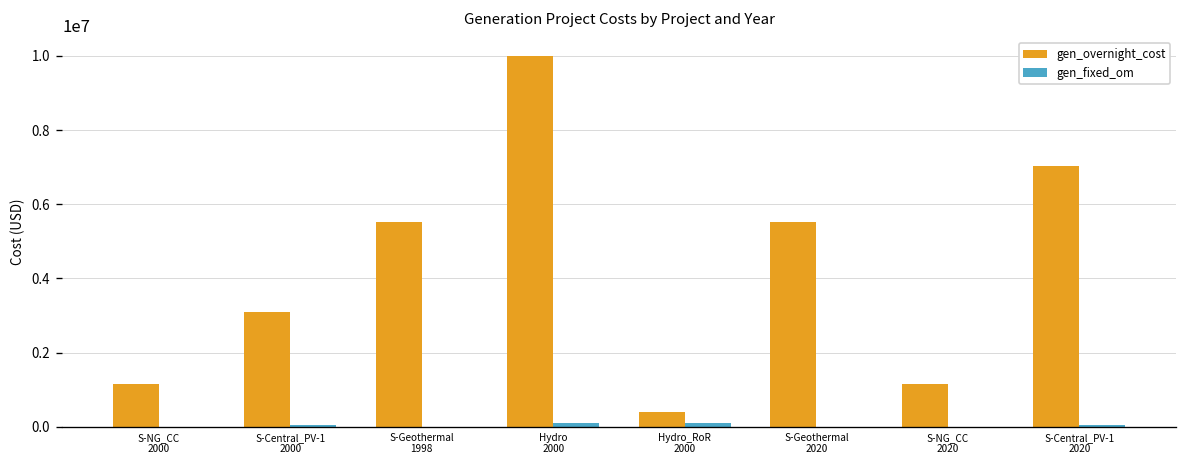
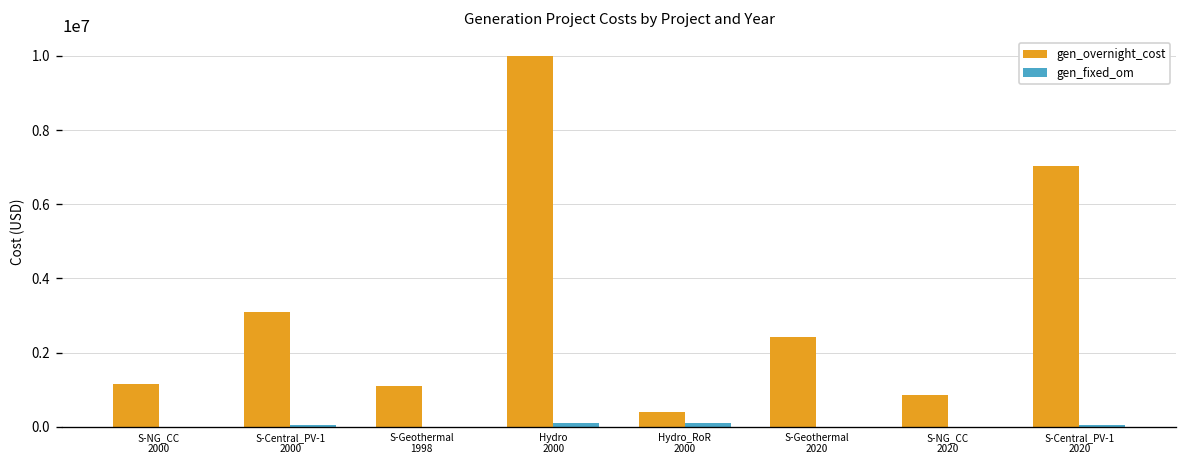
gen_overnight_cost, S-Geothermal 1998: 5500000 -> 1100000
gen_overnight_cost, S-Geothermal 2020: 5500000 -> 2400000
gen_overnight_cost, S-NG_CC 2020: 1100000 -> 900000
